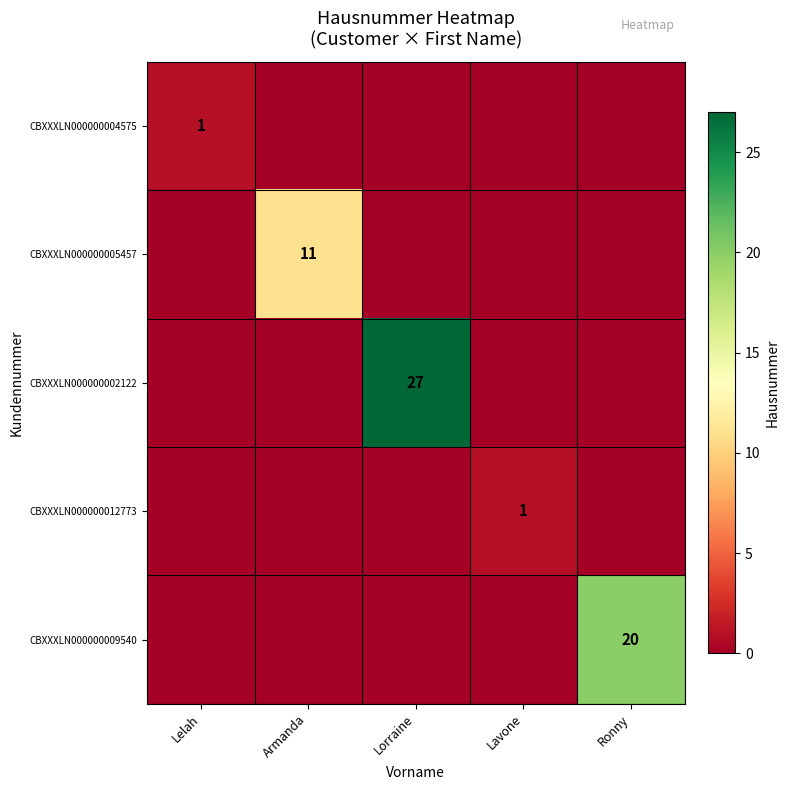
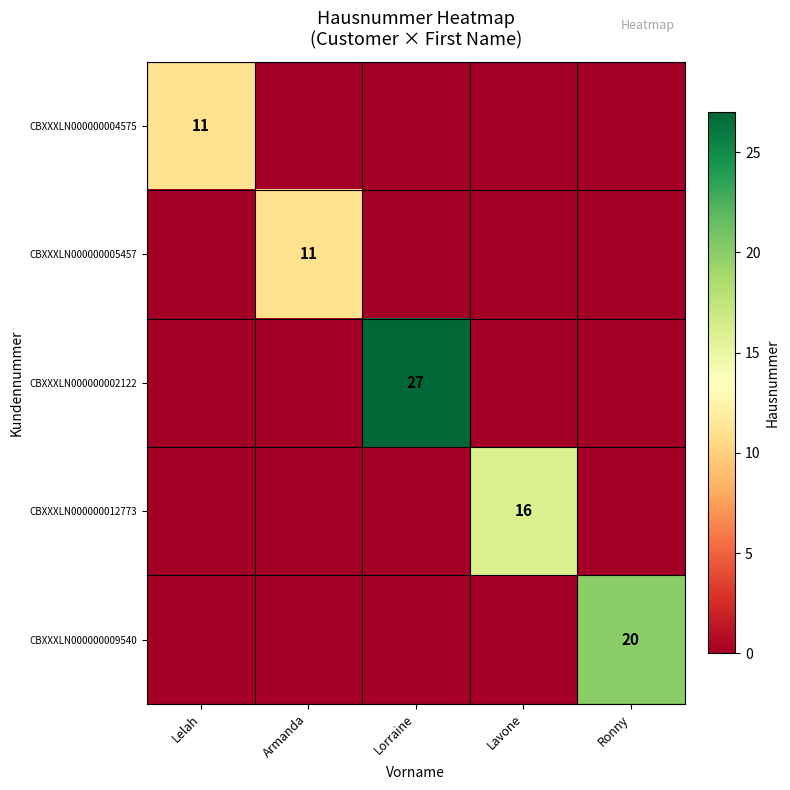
CBXXXLN000000004575, Lelah: 1 -> 11
CBXXXLN000000012773, Lavone: 1 -> 16
